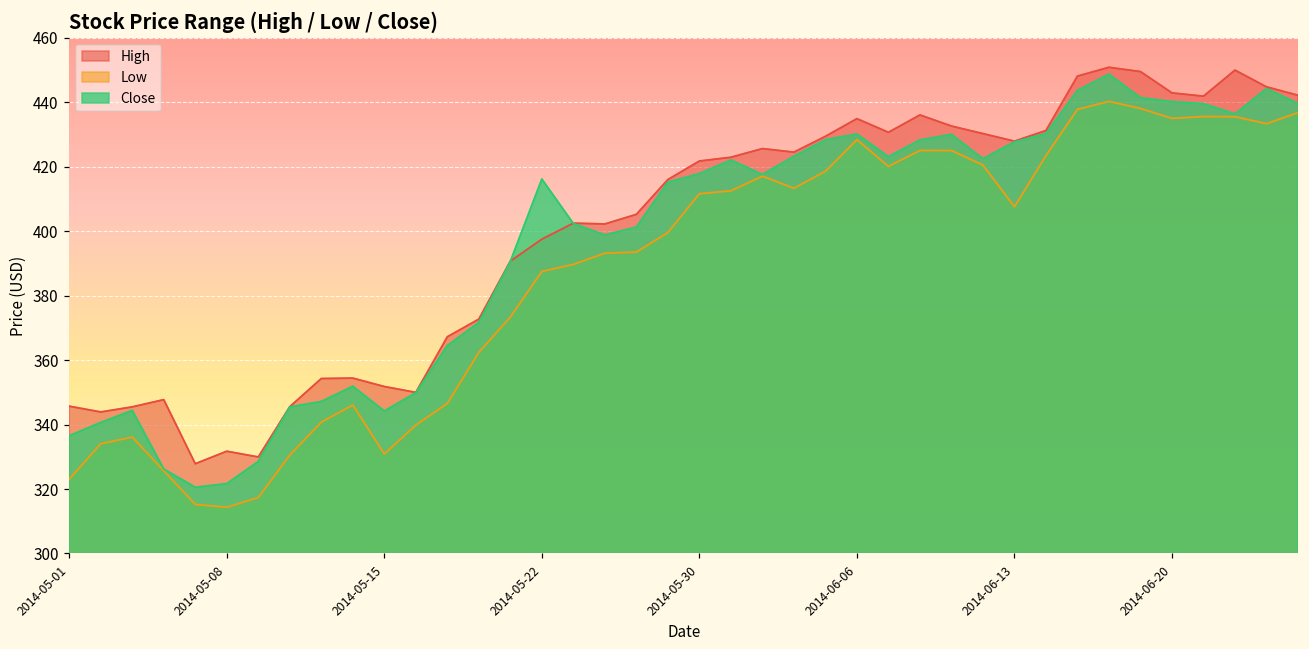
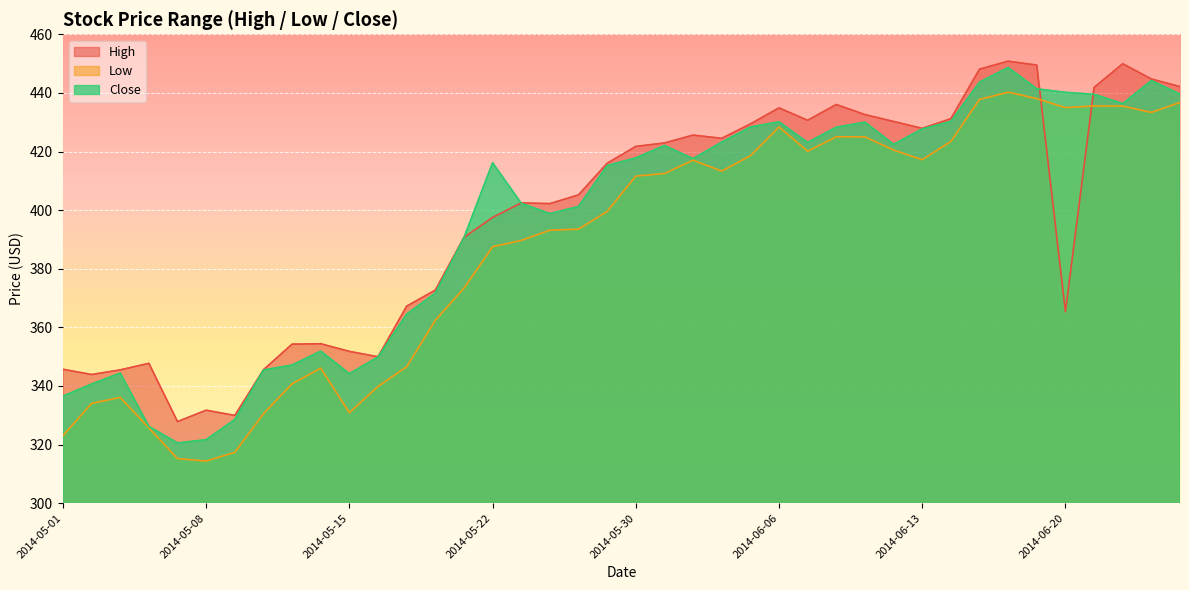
Low, 2014-06-13: 408 -> 417
High, 2014-06-20: 443 -> 365
